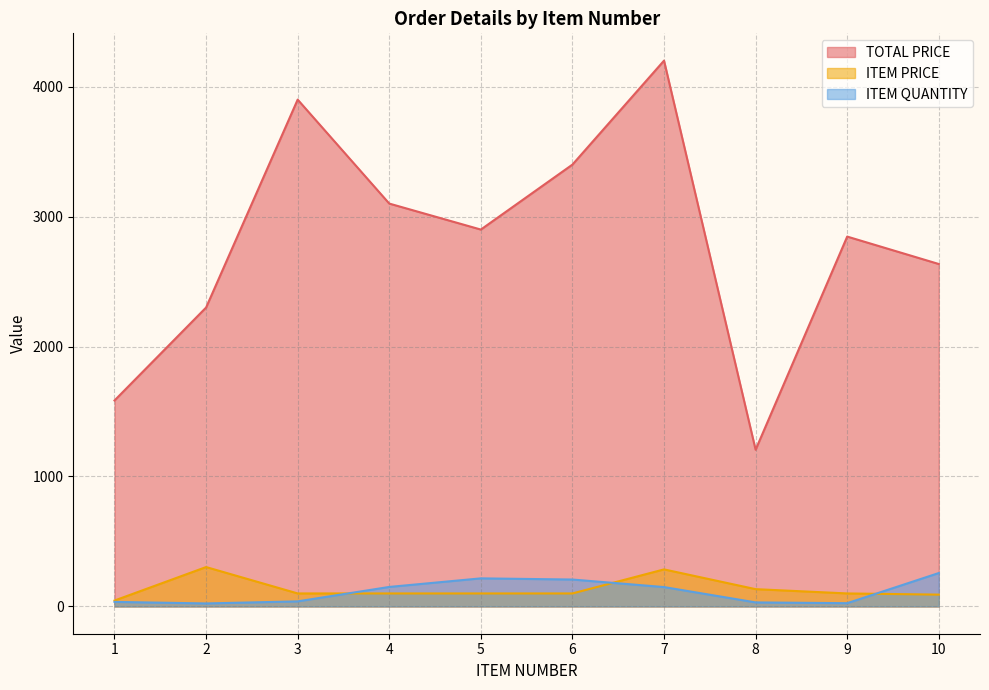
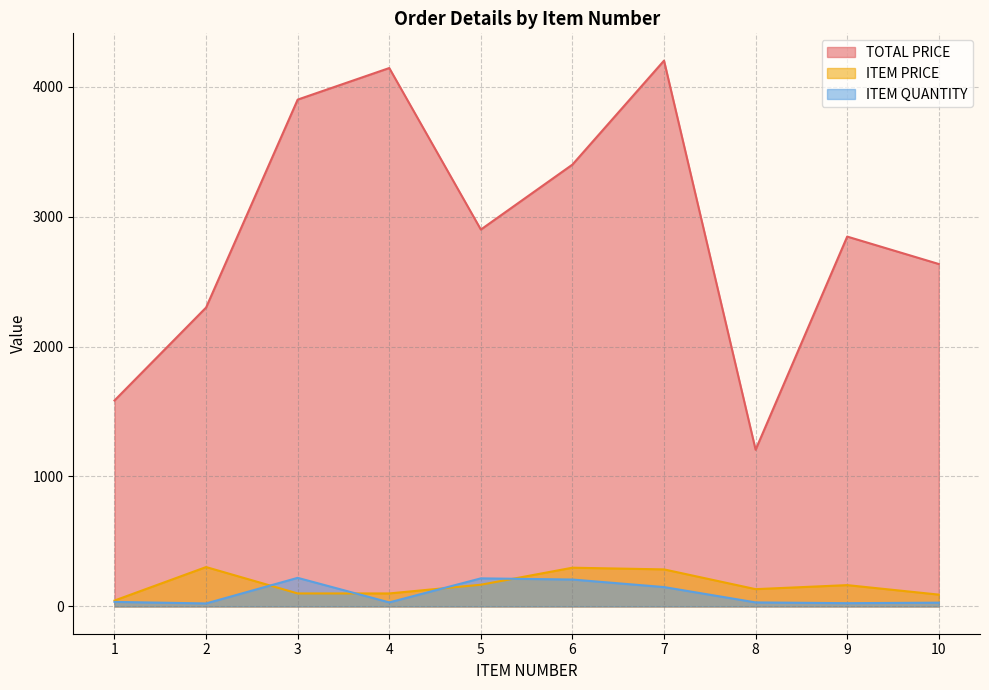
ITEM QUANTITY, 3: 40 -> 220
TOTAL PRICE, 4: 3100 -> 4140
ITEM QUANTITY, 4: 150 -> 30
ITEM PRICE, 5: 100 -> 170
ITEM PRICE, 6: 100 -> 300
ITEM PRICE, 9: 100 -> 160
ITEM QUANTITY, 10: 260 -> 30
